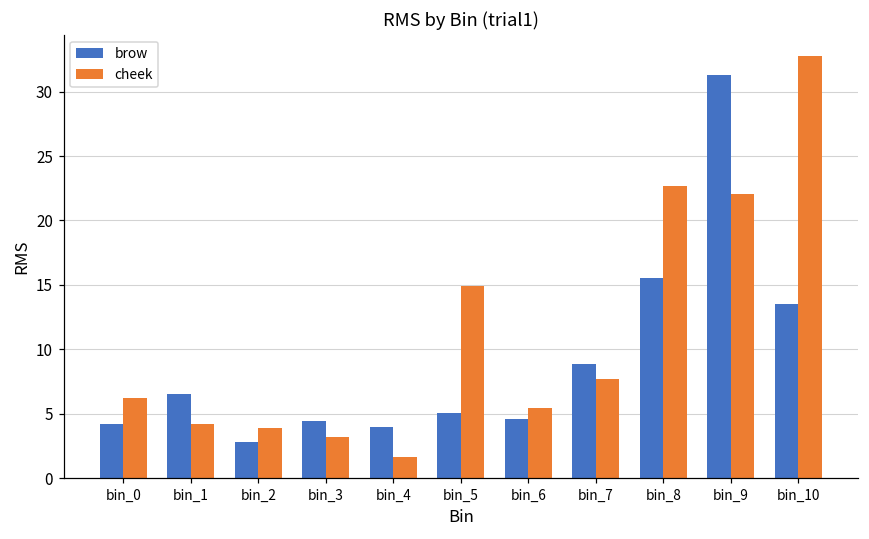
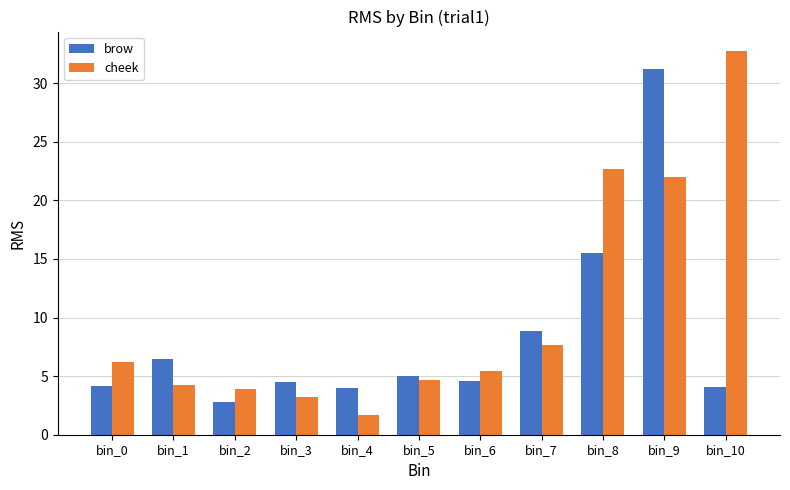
cheek, bin_5: 14.9 -> 4.7
brow, bin_10: 13.5 -> 4.0
